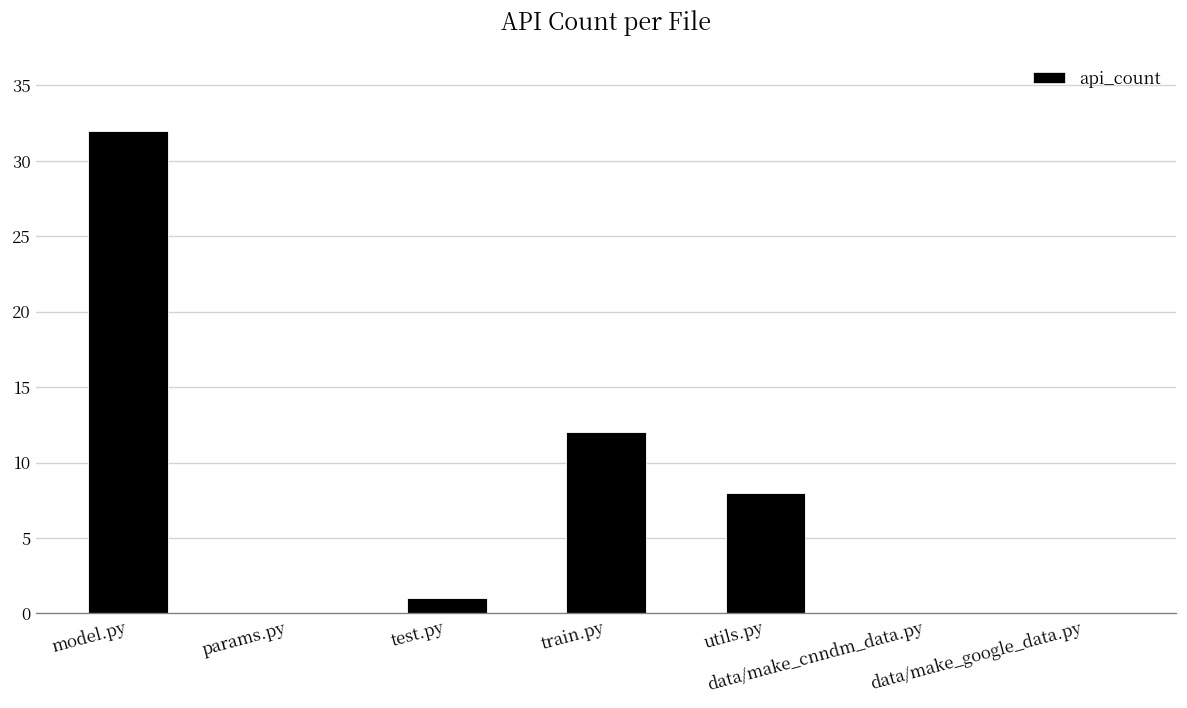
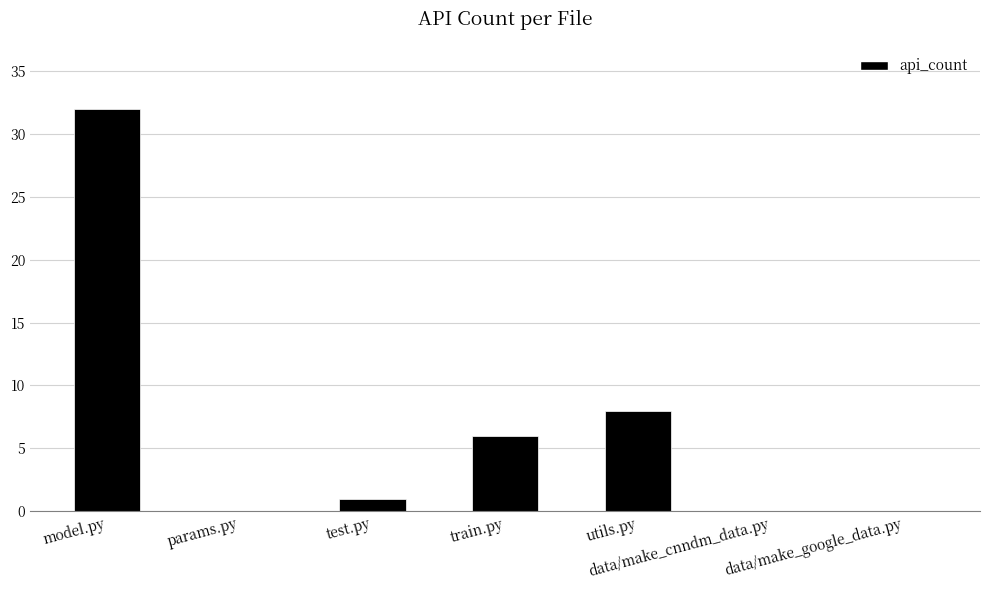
train.py: 12 -> 6
